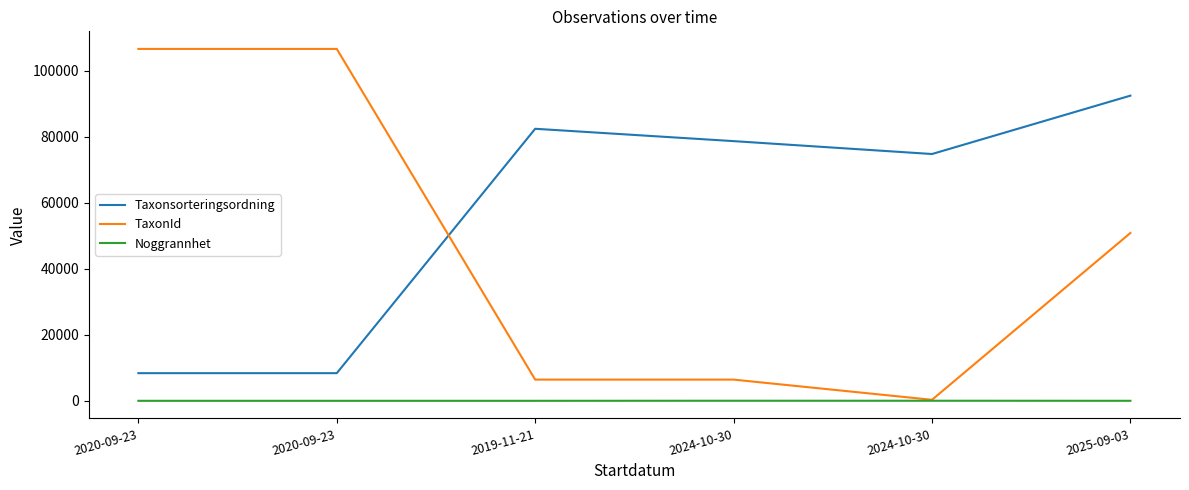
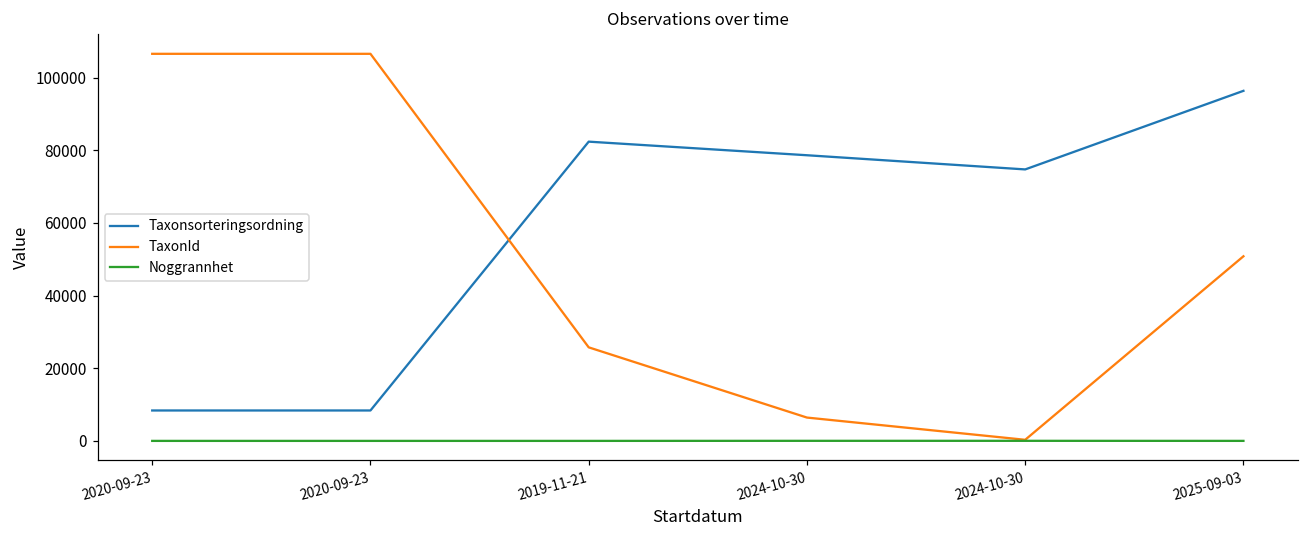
TaxonId, 2019-11-21: 6000 -> 26000
Taxonsorteringsordning, 2025-09-03: 92000 -> 96000
